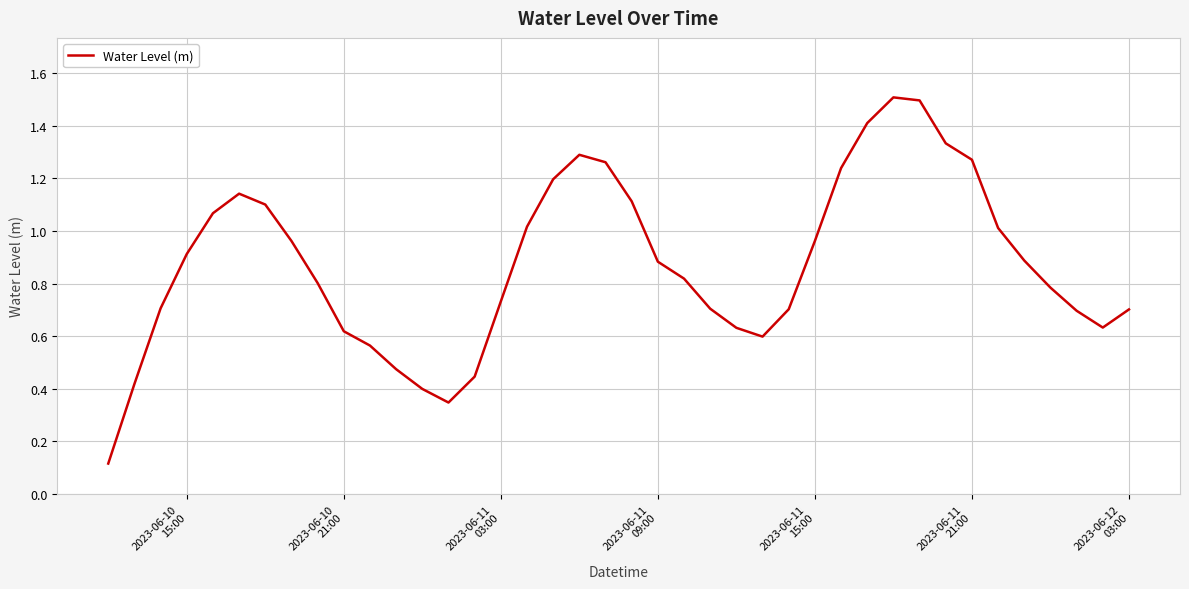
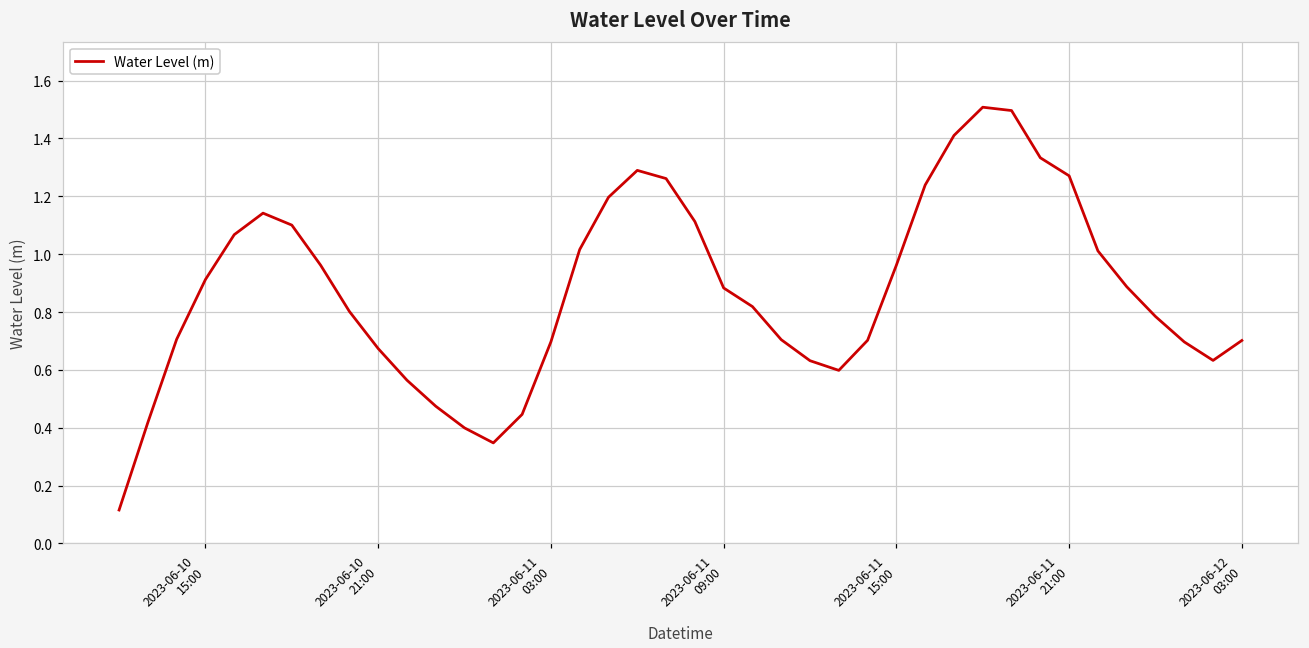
2023-06-10 21:00: 0.62 -> 0.67
2023-06-11 03:00: 0.73 -> 0.70
